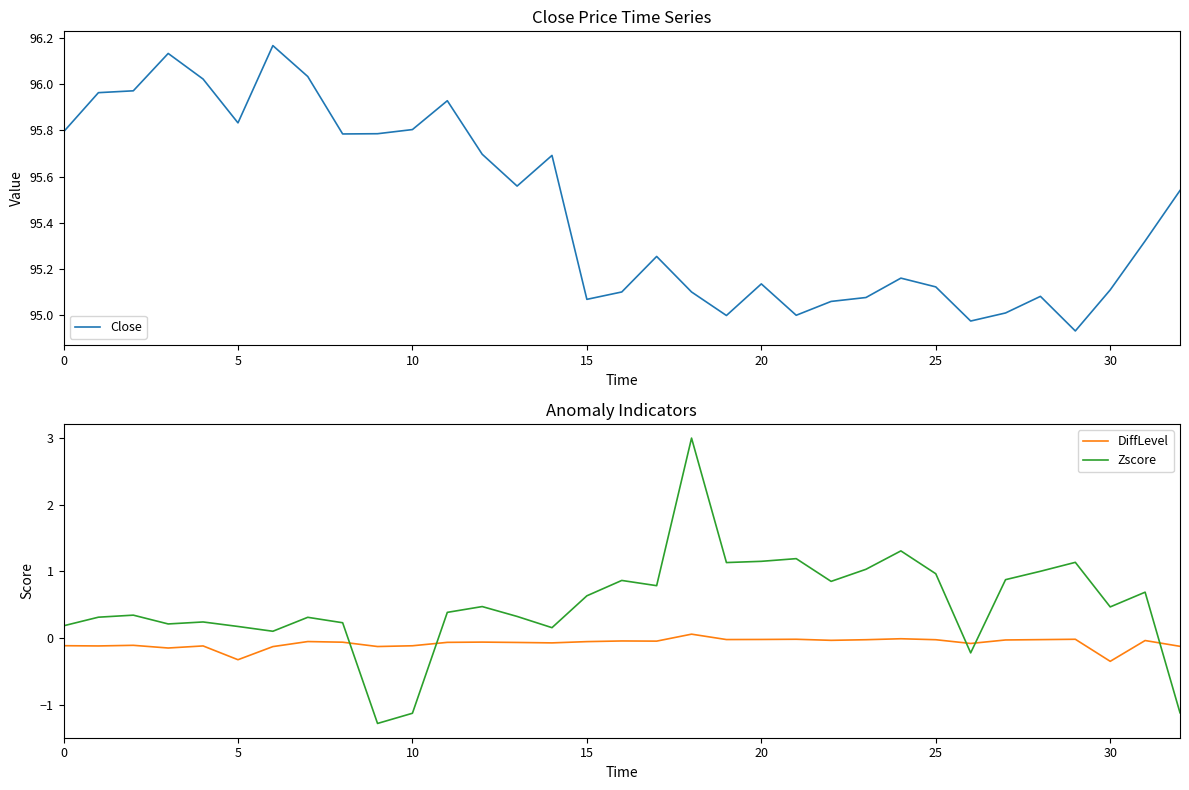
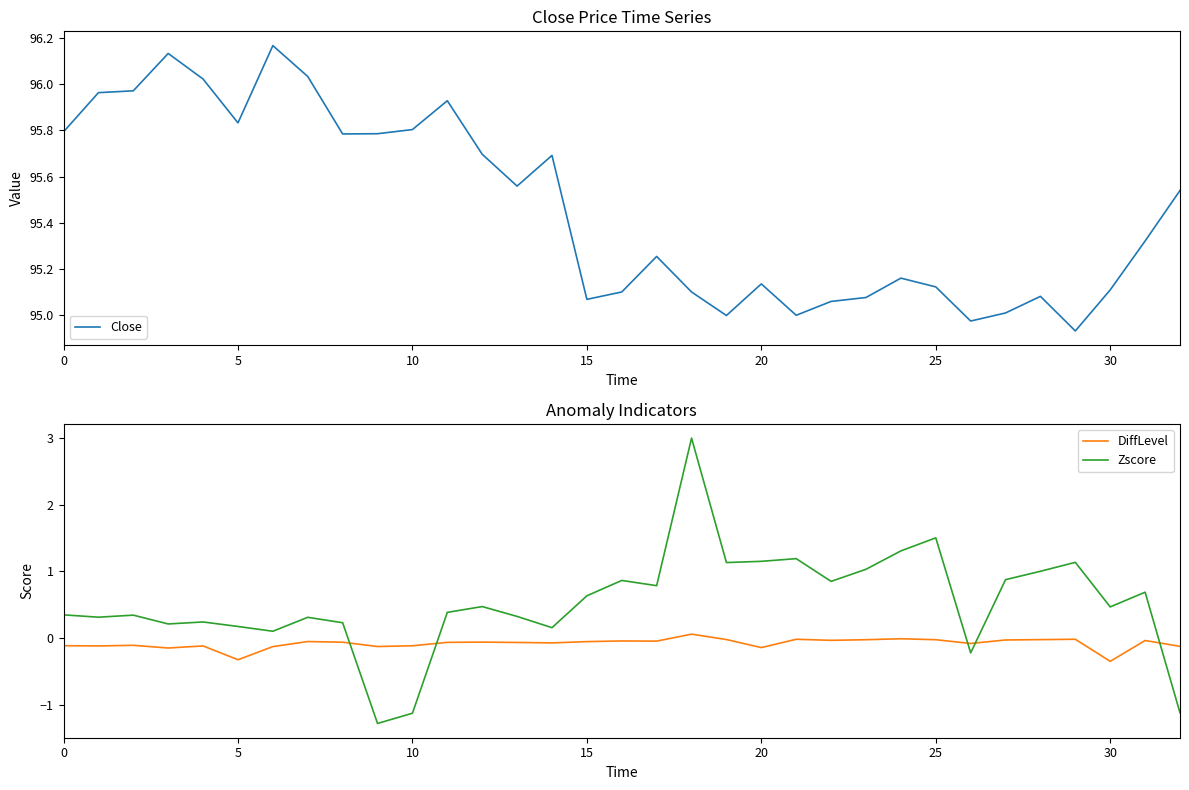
Anomaly Indicators, Zscore, 0: 0.2 -> 0.3
Anomaly Indicators, DiffLevel, 20: 0.0 -> -0.1
Anomaly Indicators, Zscore, 25: 1.0 -> 1.5
